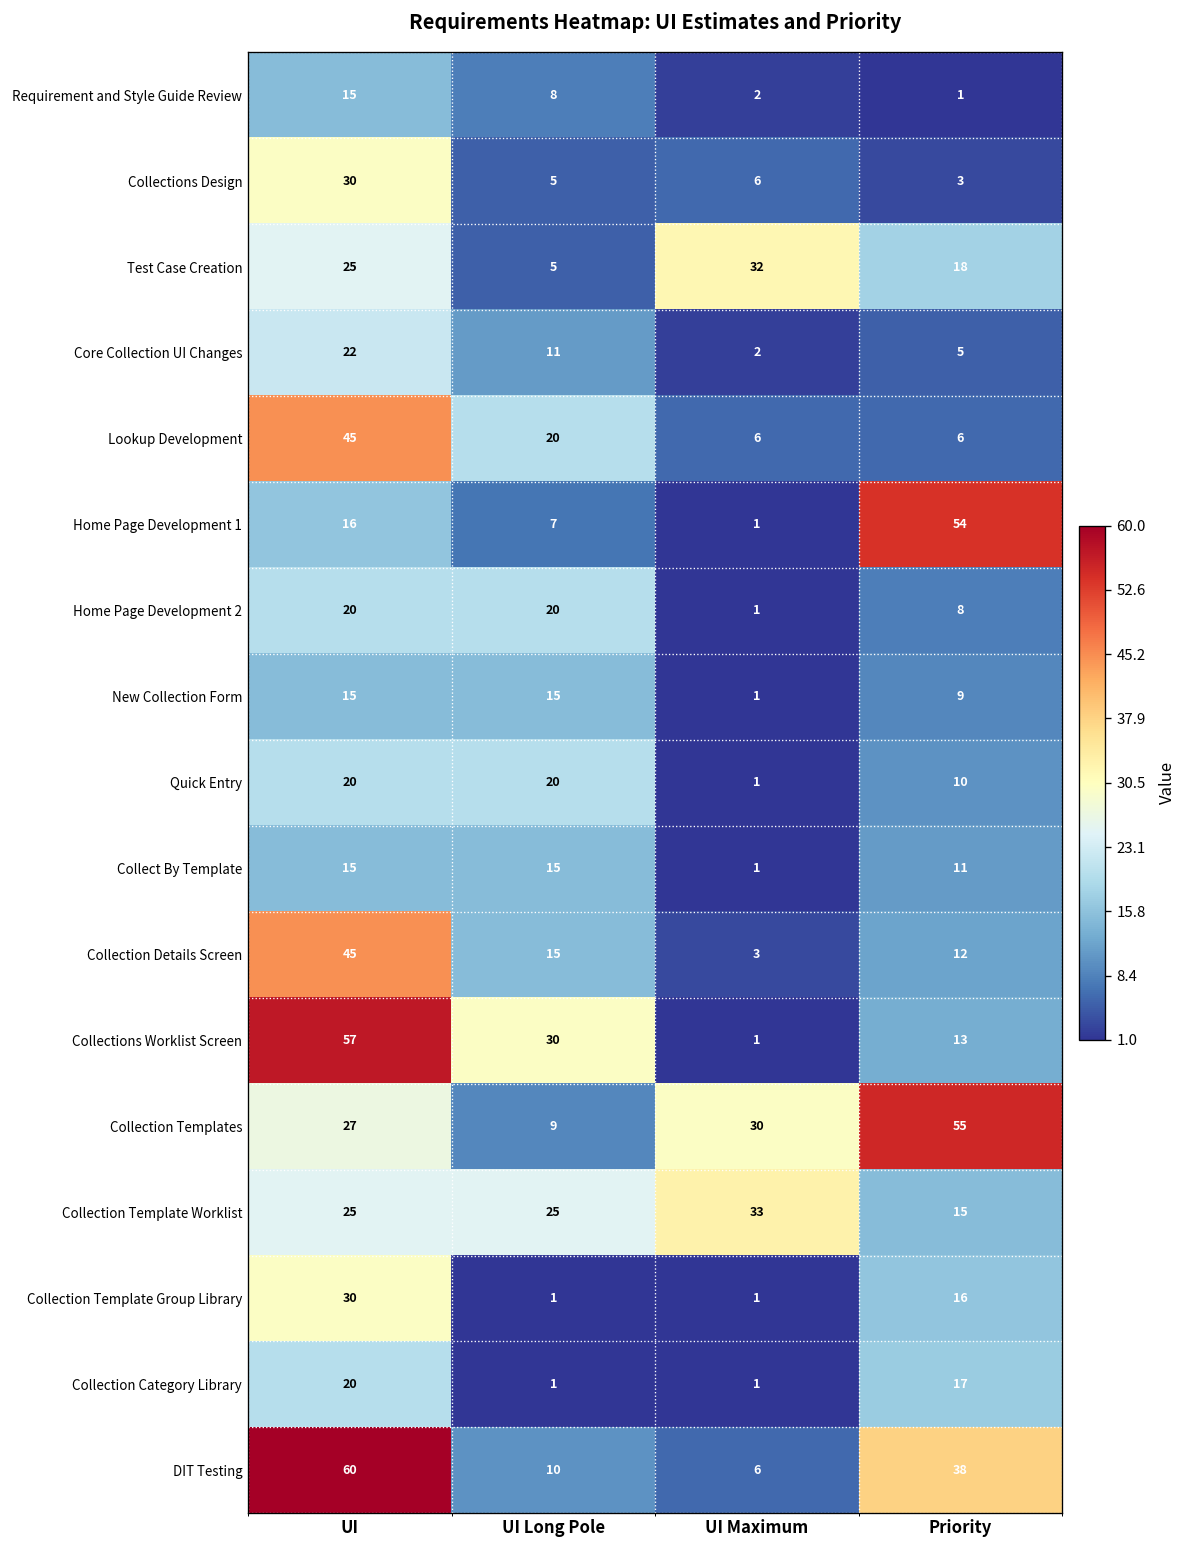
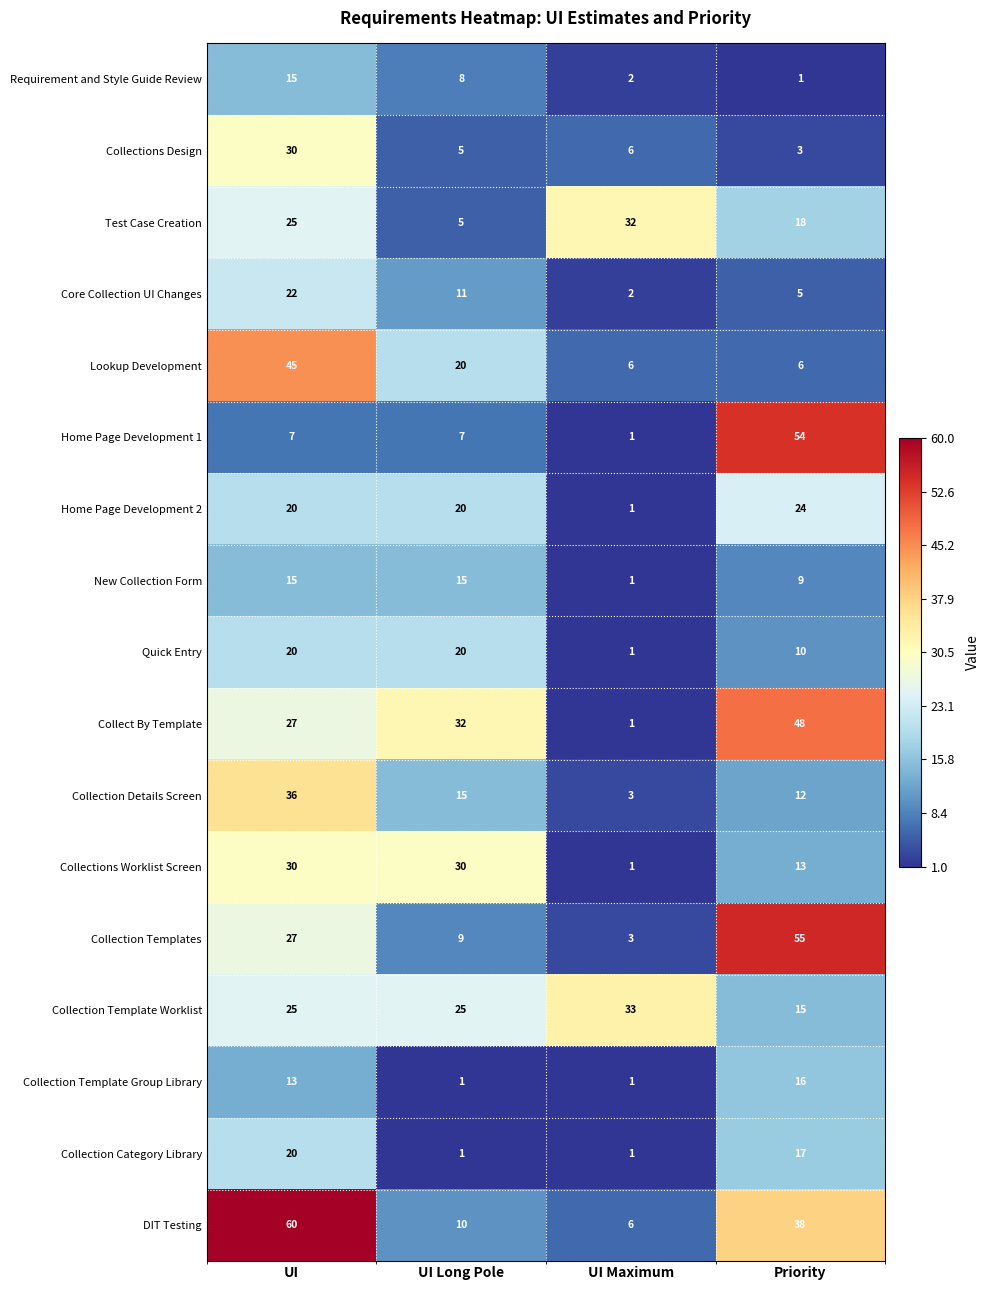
Home Page Development 1, UI: 16 -> 7
Home Page Development 2, Priority: 8 -> 24
Collect By Template, UI: 15 -> 27
Collect By Template, UI Long Pole: 15 -> 32
Collect By Template, Priority: 11 -> 48
Collection Details Screen, UI: 45 -> 36
Collections Worklist Screen, UI: 57 -> 30
Collection Templates, UI Maximum: 30 -> 3
Collection Template Group Library, UI: 30 -> 13
